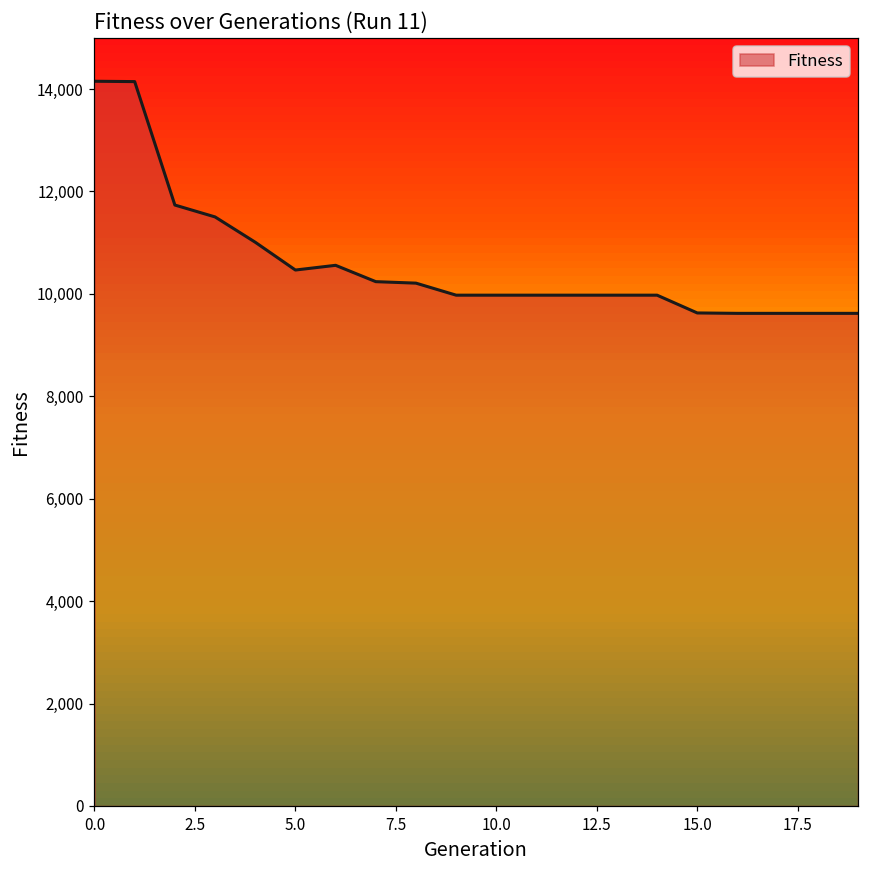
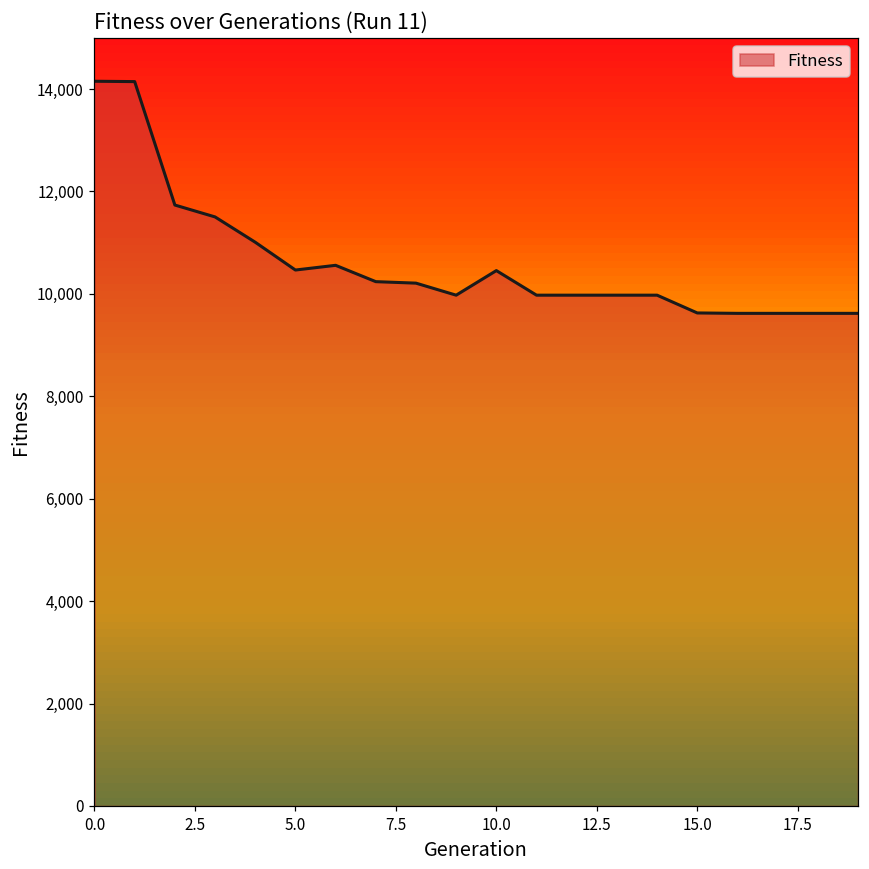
Fitness, 10.0: 10,000 -> 10,500
